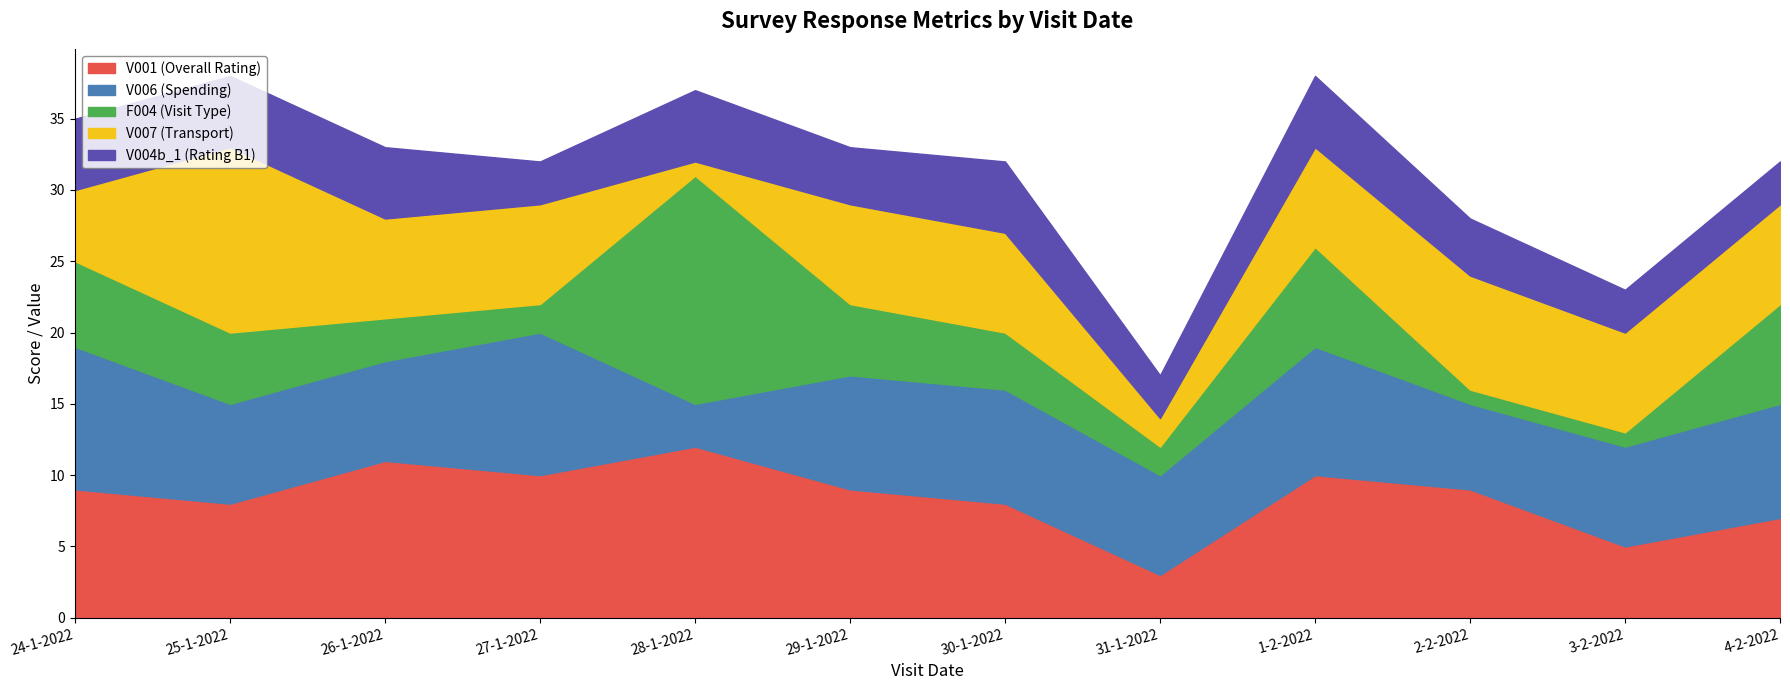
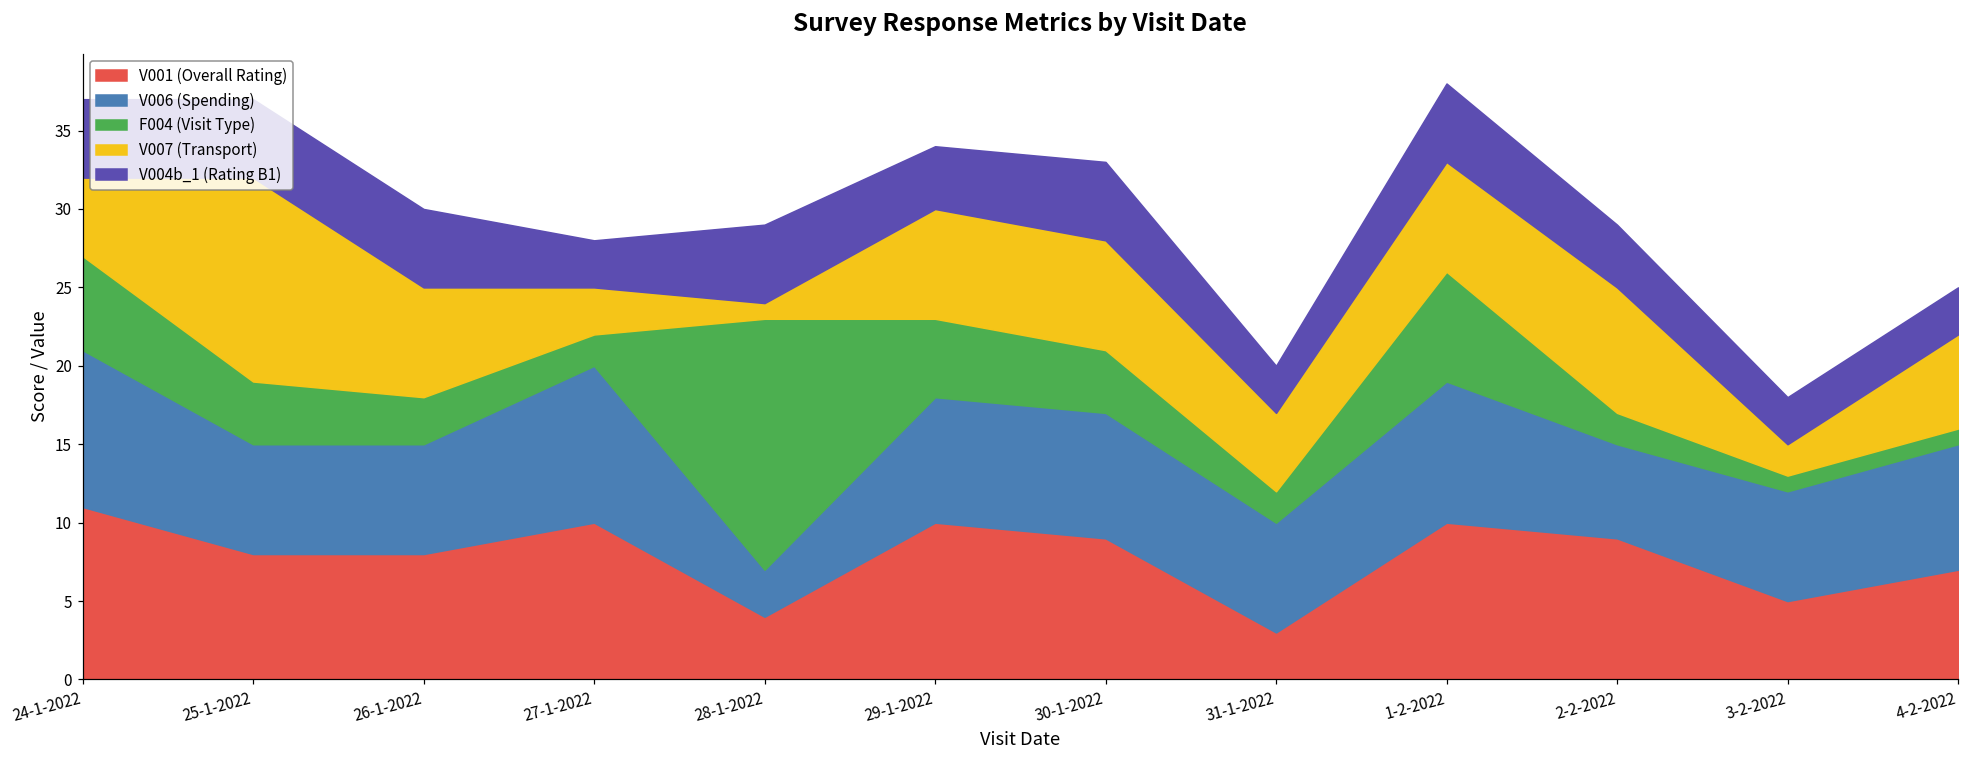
V001 (Overall Rating), 24-1-2022: 9 -> 11
F004 (Visit Type), 25-1-2022: 5 -> 4
V001 (Overall Rating), 26-1-2022: 11 -> 8
V007 (Transport), 27-1-2022: 7 -> 3
V001 (Overall Rating), 28-1-2022: 12 -> 4
V001 (Overall Rating), 29-1-2022: 9 -> 10
V001 (Overall Rating), 30-1-2022: 8 -> 9
V007 (Transport), 31-1-2022: 2 -> 5
F004 (Visit Type), 2-2-2022: 1 -> 2
V007 (Transport), 3-2-2022: 7 -> 2
F004 (Visit Type), 4-2-2022: 7 -> 1
V007 (Transport), 4-2-2022: 7 -> 6
